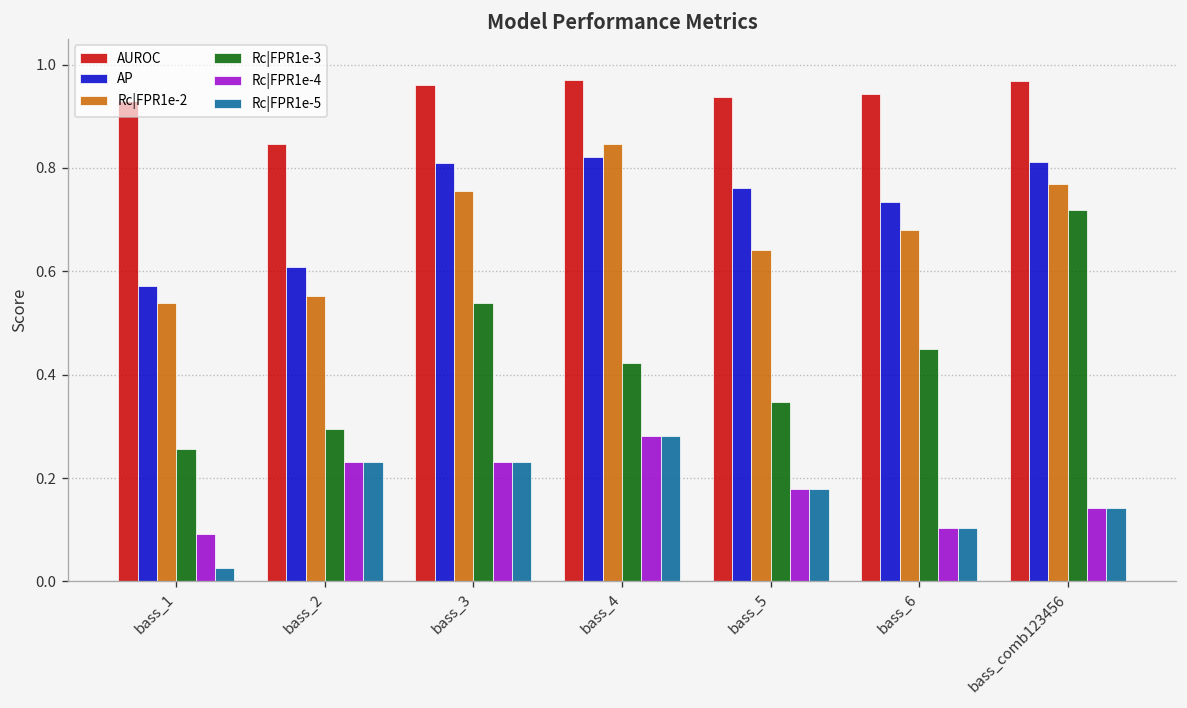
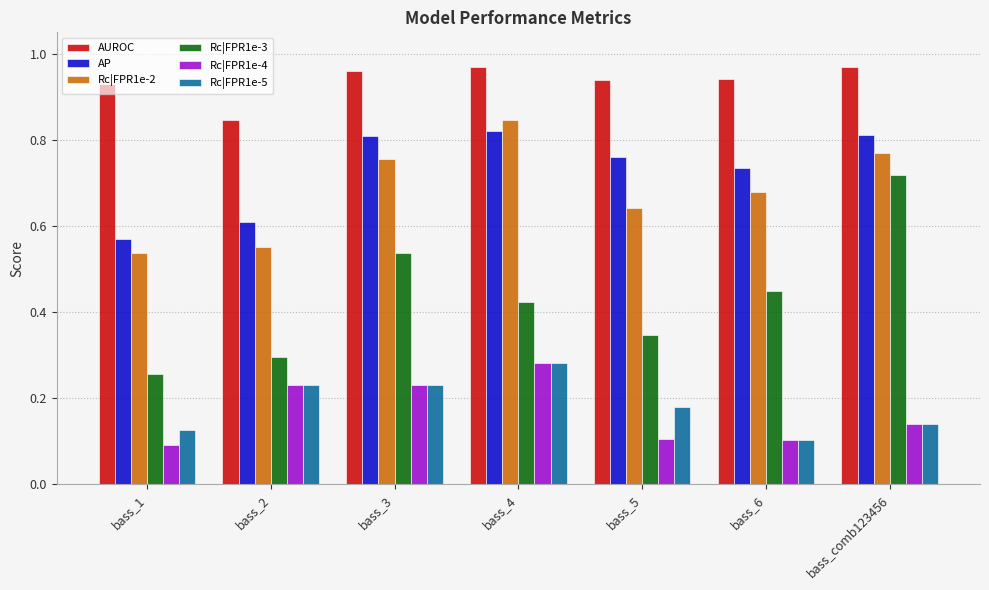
Rc|FPR1e-5, bass_1: 0.03 -> 0.13
Rc|FPR1e-4, bass_5: 0.18 -> 0.10
